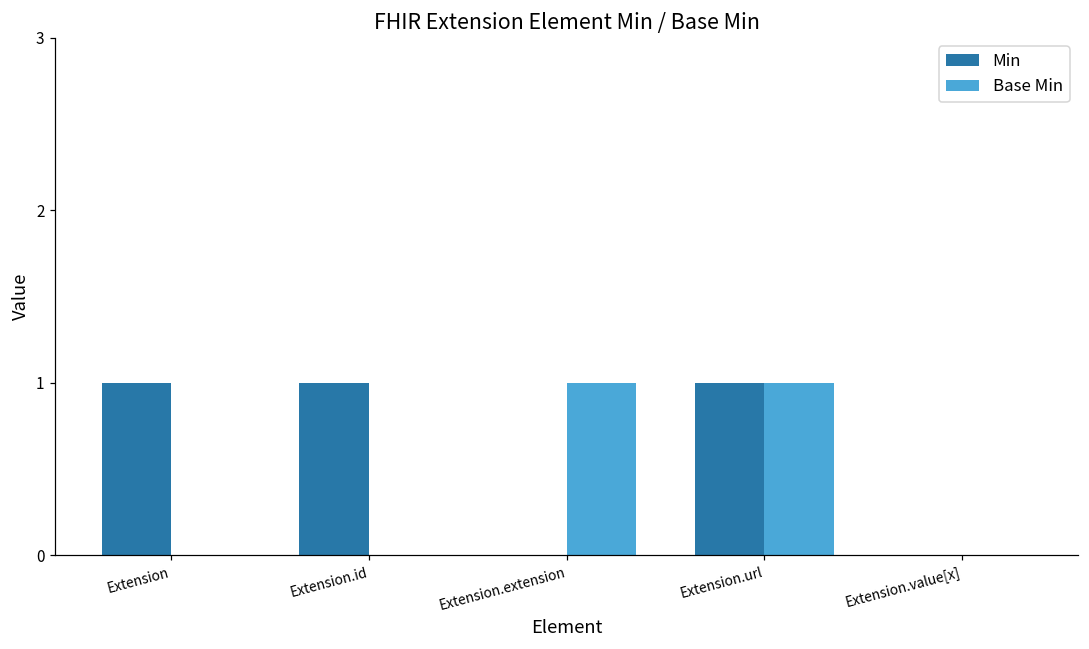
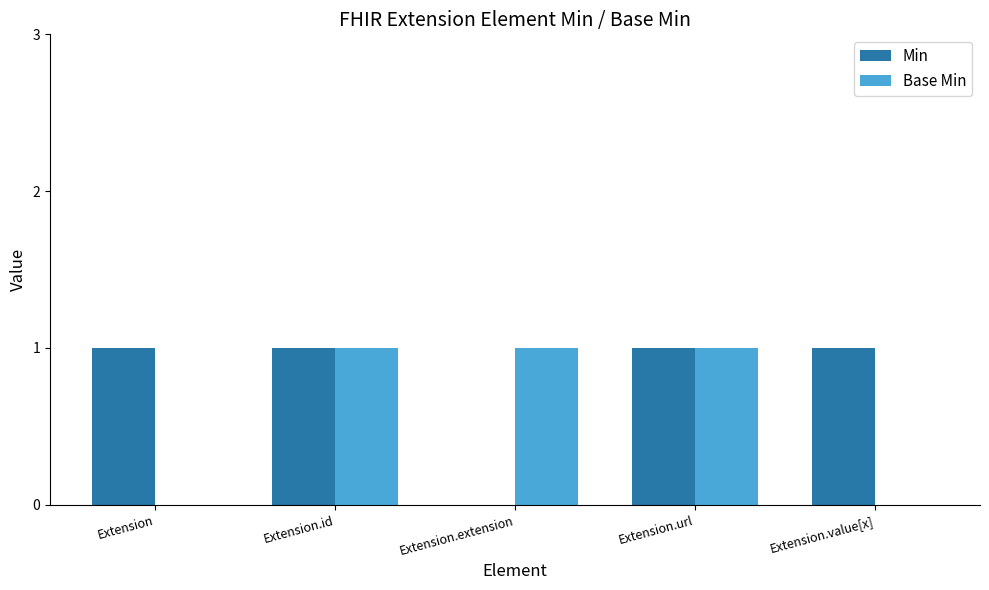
Base Min, Extension.id: 0 -> 1
Min, Extension.value[x]: 0 -> 1
